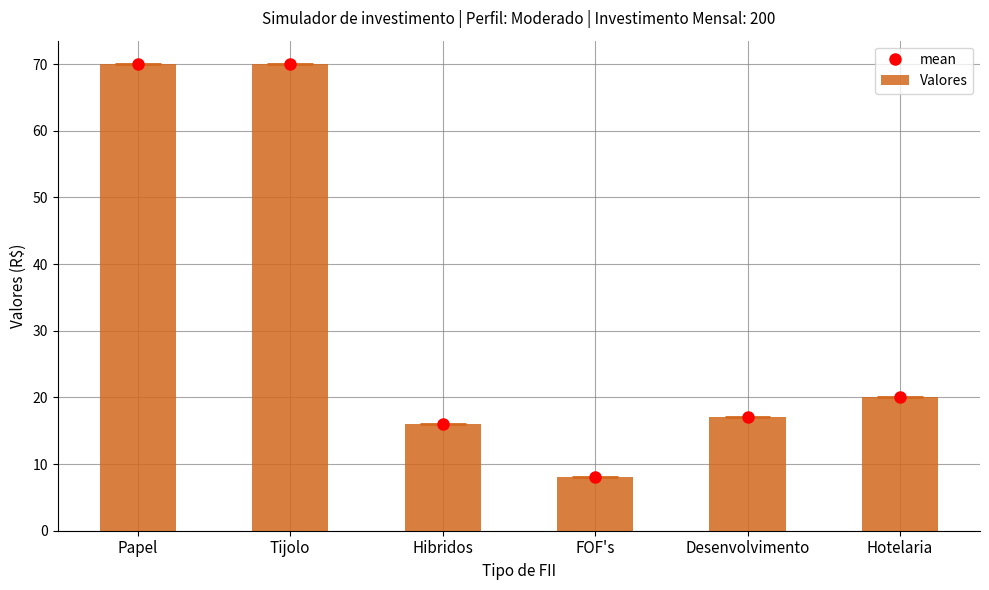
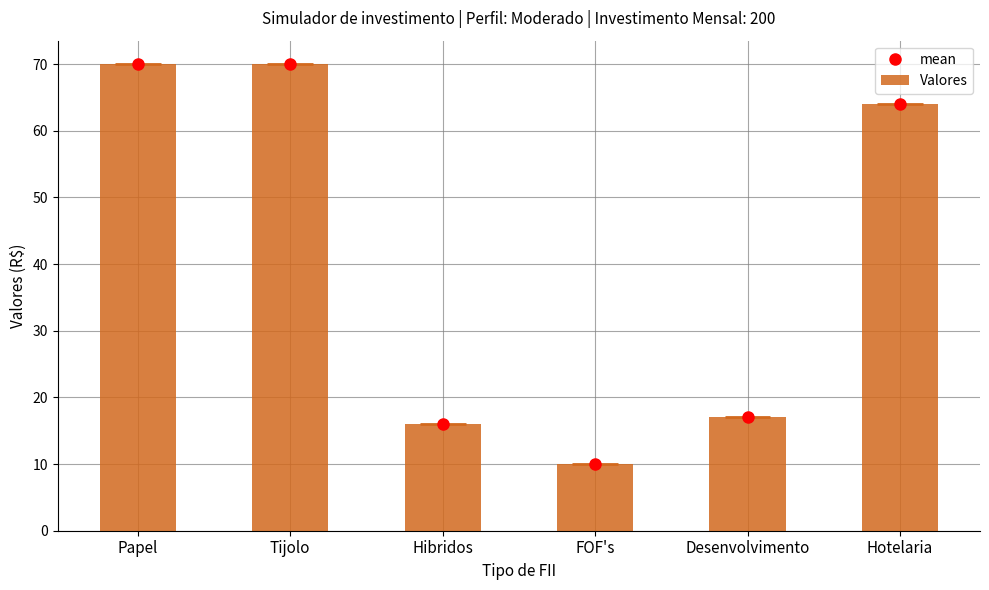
Valores, FOF's: 8 -> 10
Valores, Hotelaria: 20 -> 64
